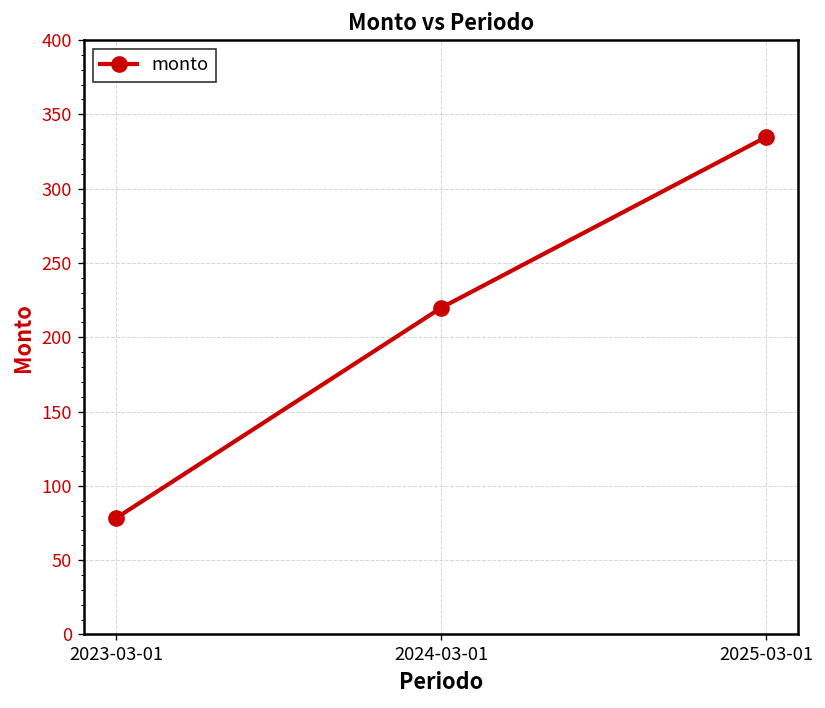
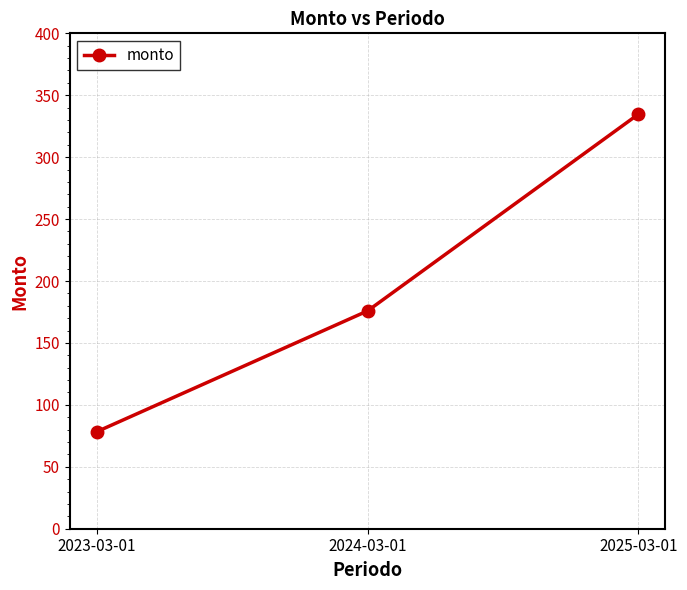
2024-03-01: 220 -> 176
